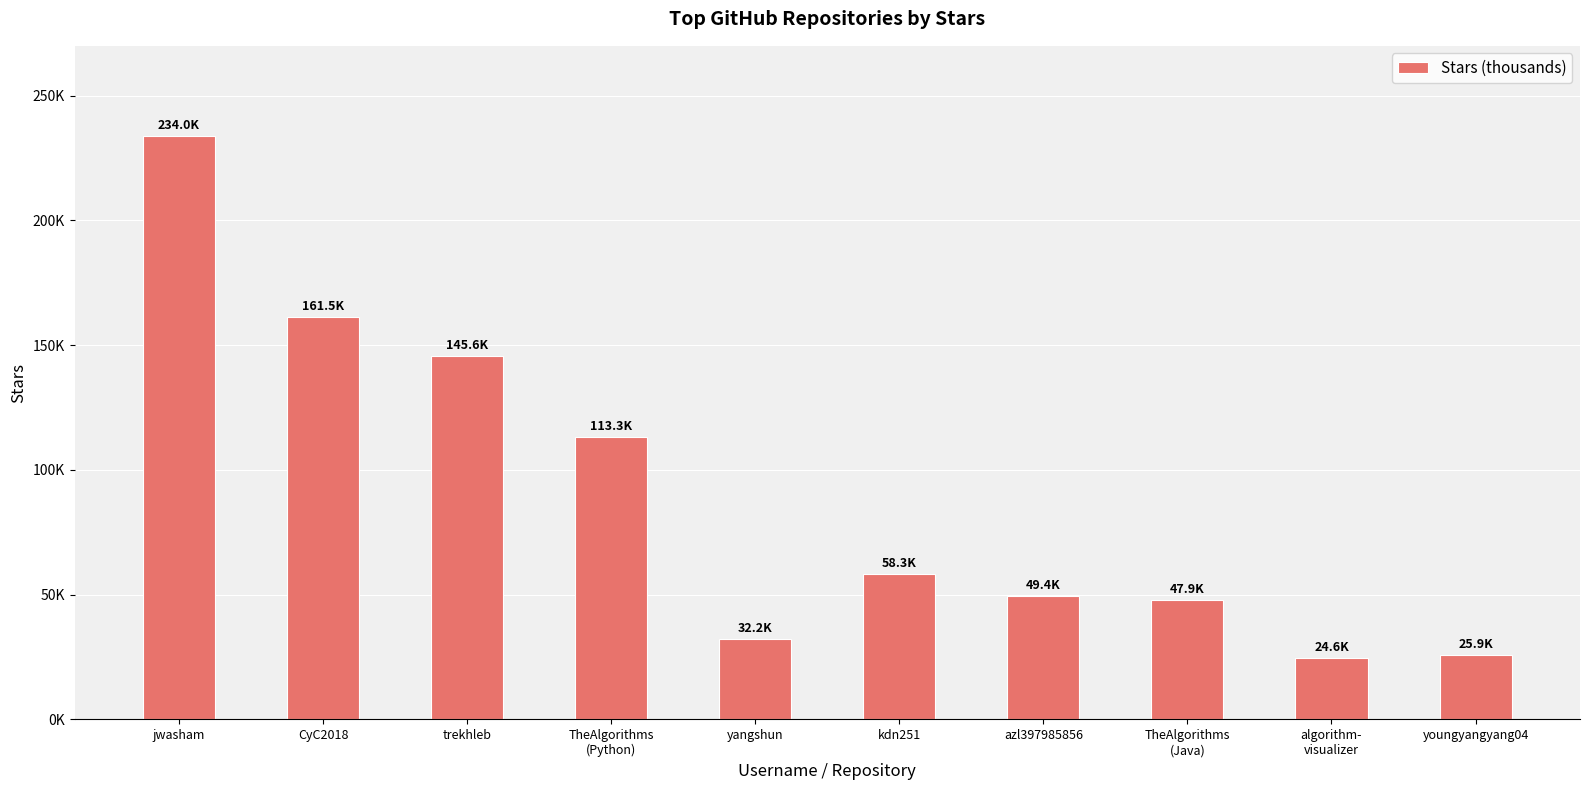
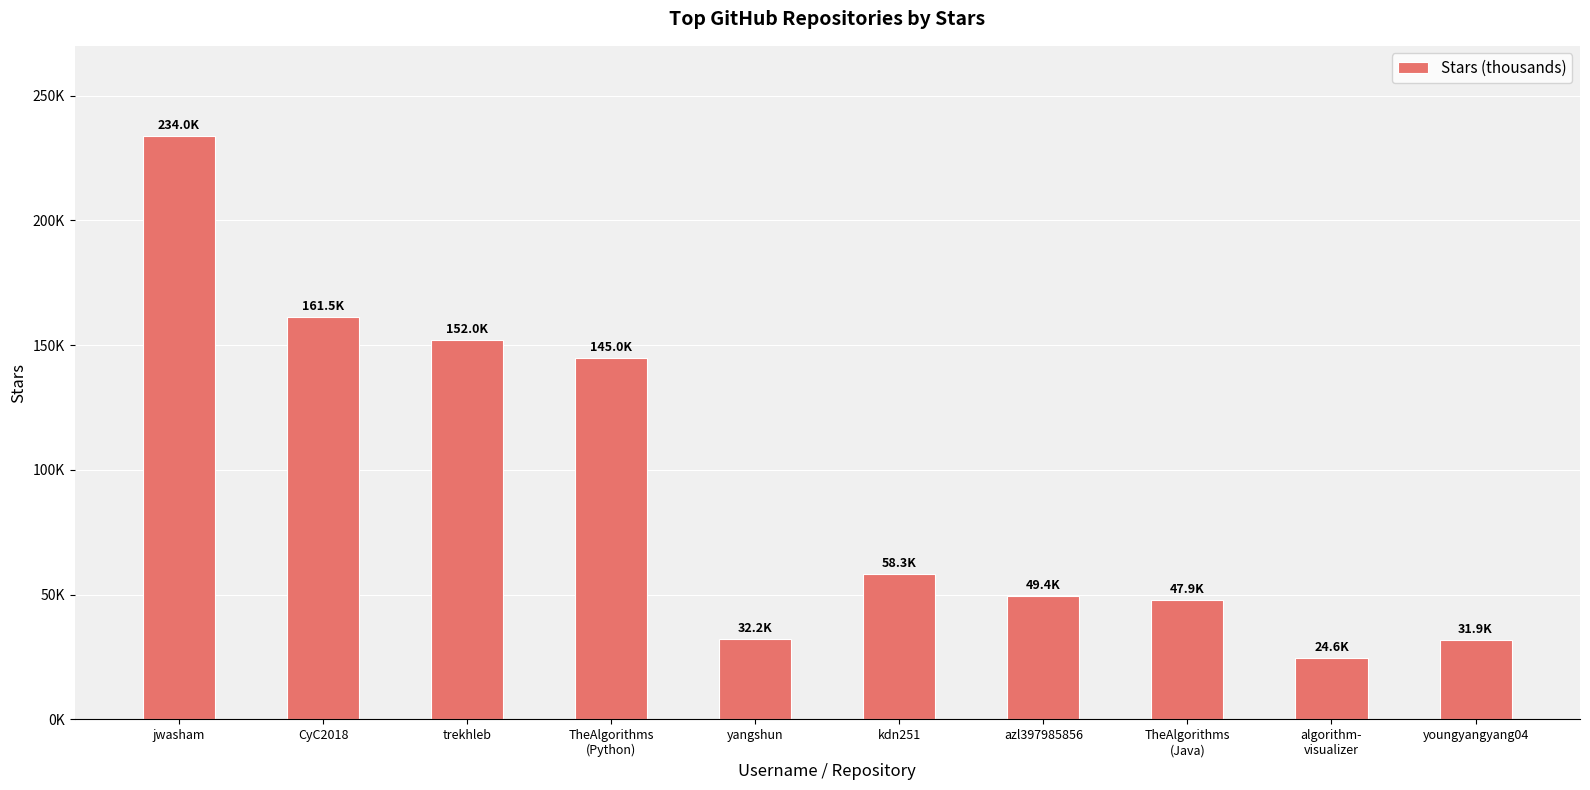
trekhleb: 145.6K -> 152.0K
TheAlgorithms (Python): 113.3K -> 145.0K
youngyangyang04: 25.9K -> 31.9K
